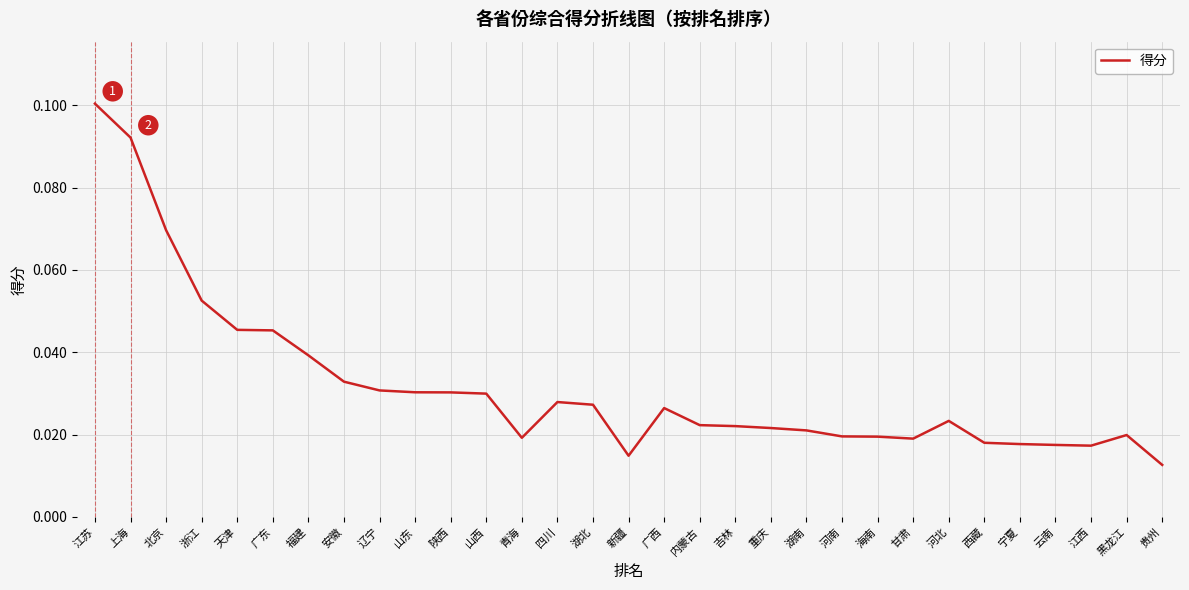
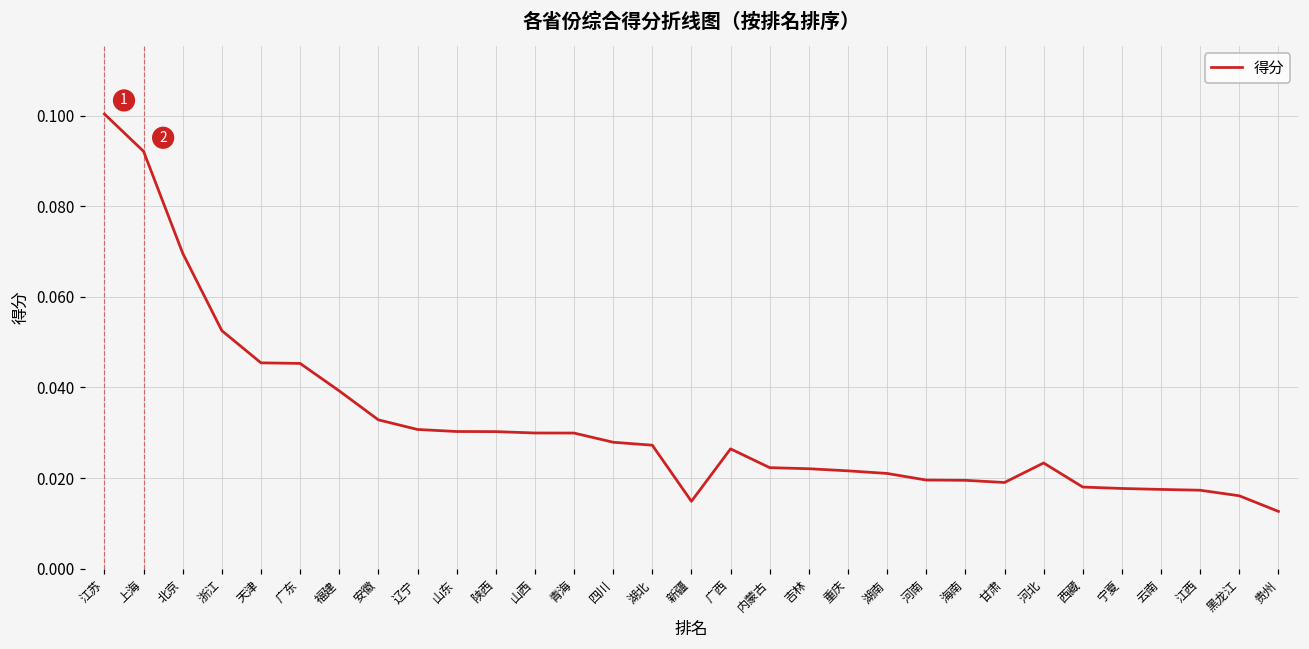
青海: 0.019 -> 0.030
黑龙江: 0.020 -> 0.016
